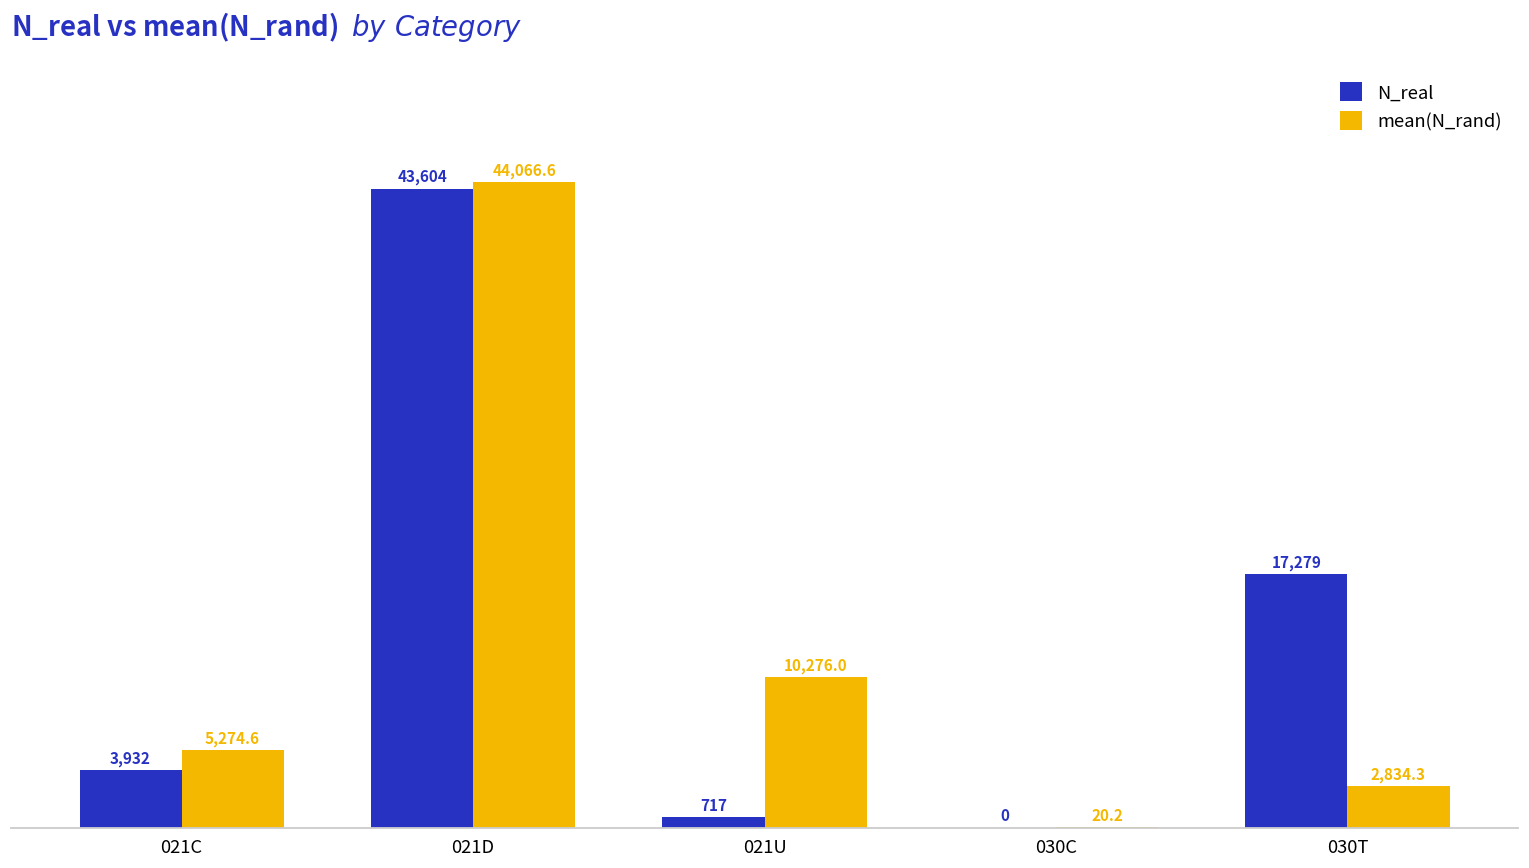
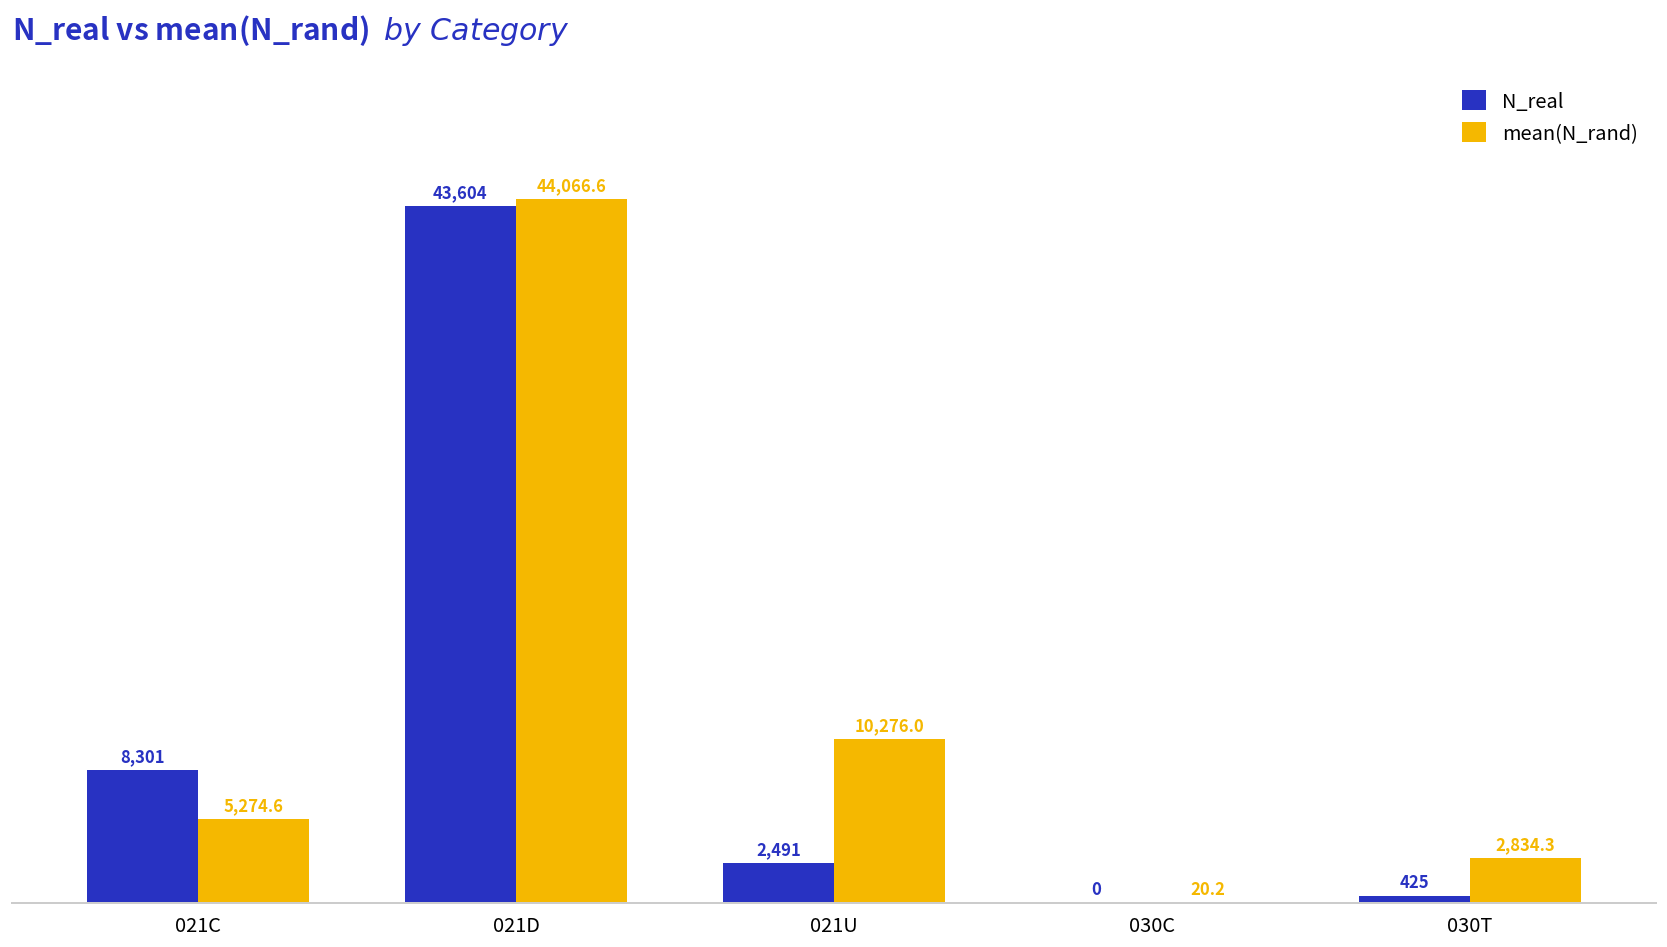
N_real, 021C: 3,932 -> 8,301
N_real, 021U: 717 -> 2,491
N_real, 030T: 17,279 -> 425
